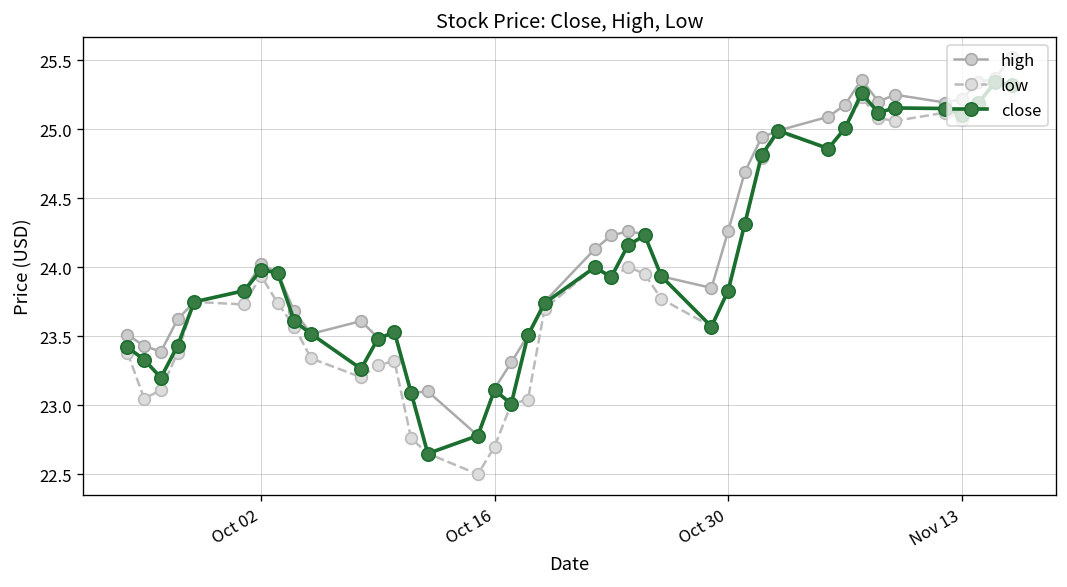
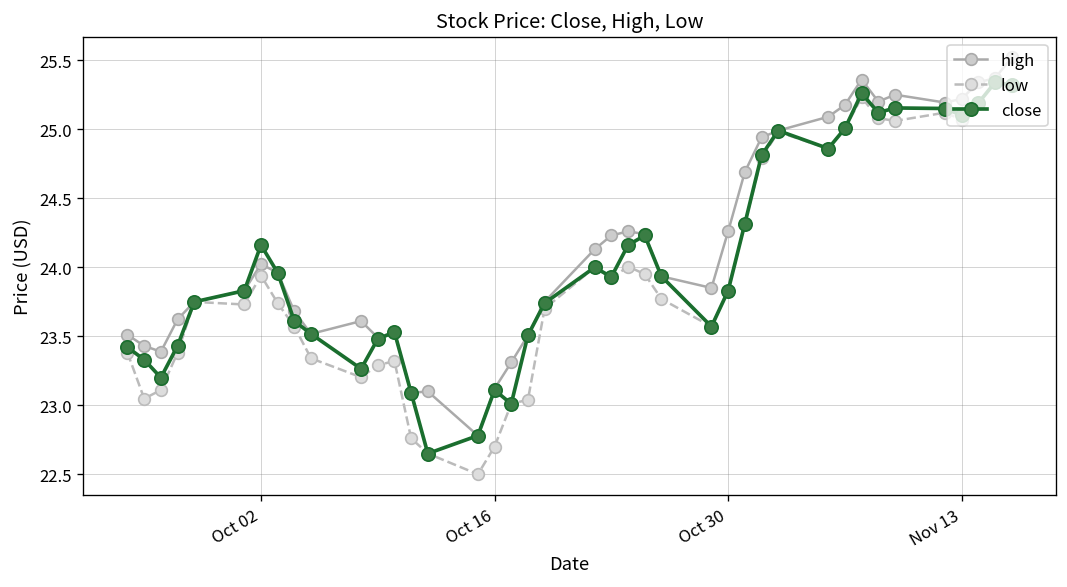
close, Oct 02: 23.98 -> 24.16
